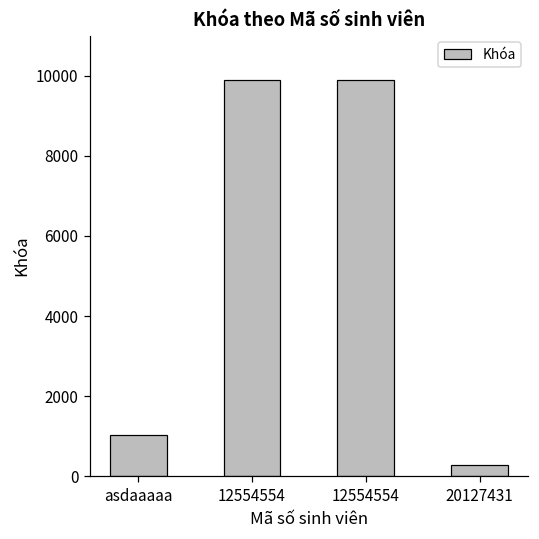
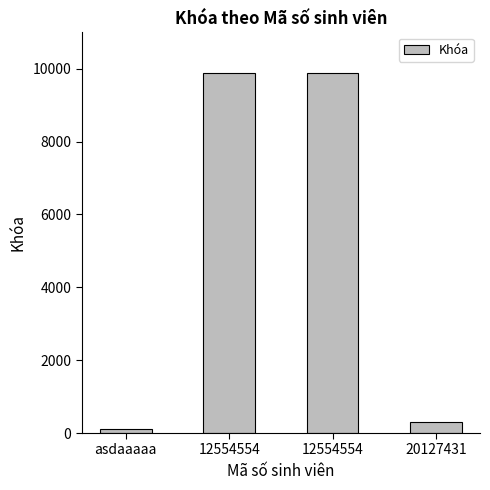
asdaaaaa: 1000 -> 100
